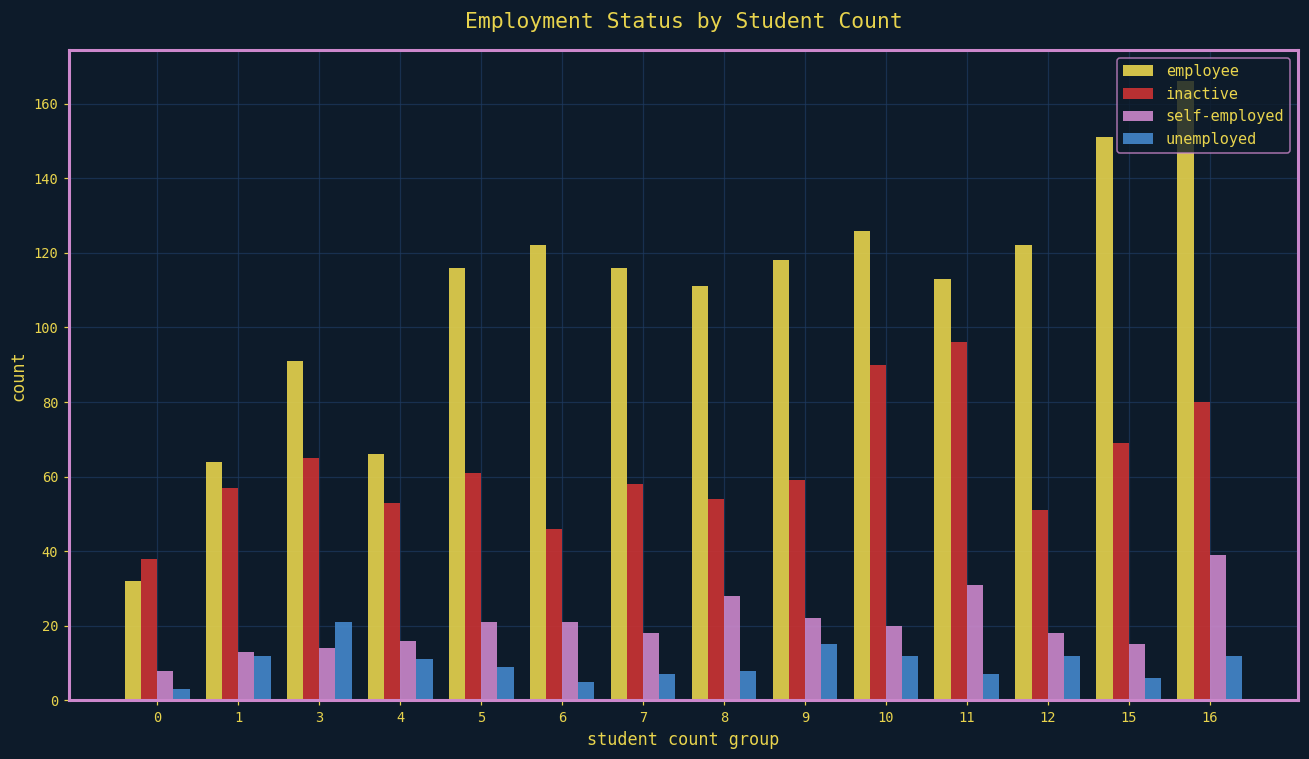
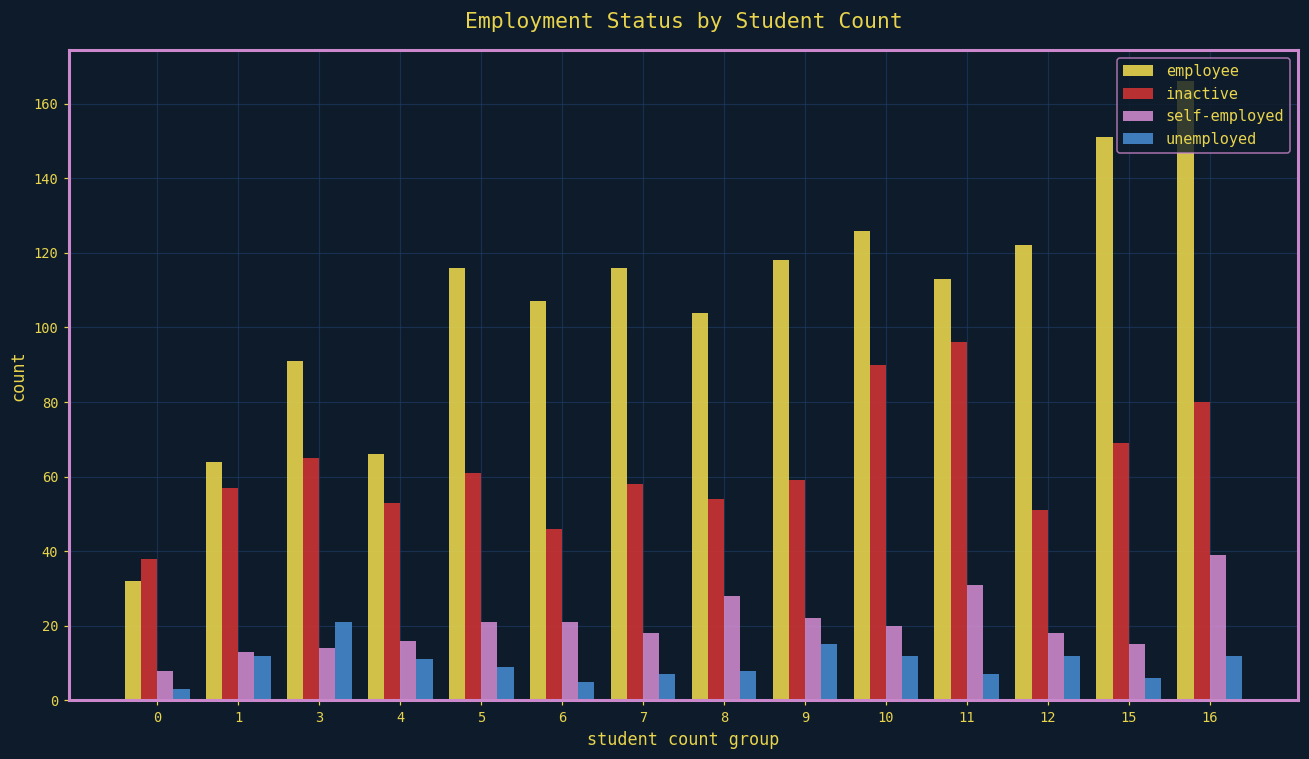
employee, 6: 122 -> 107
employee, 8: 111 -> 104
